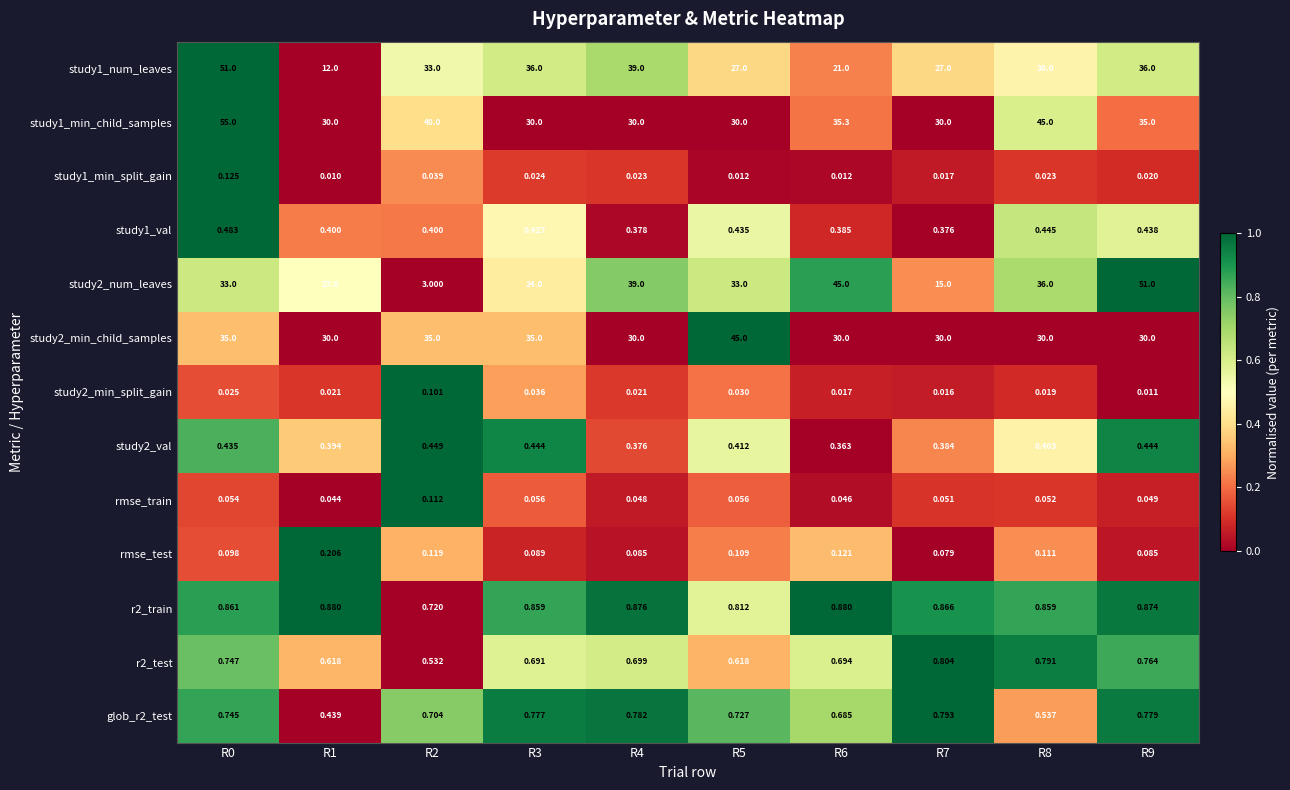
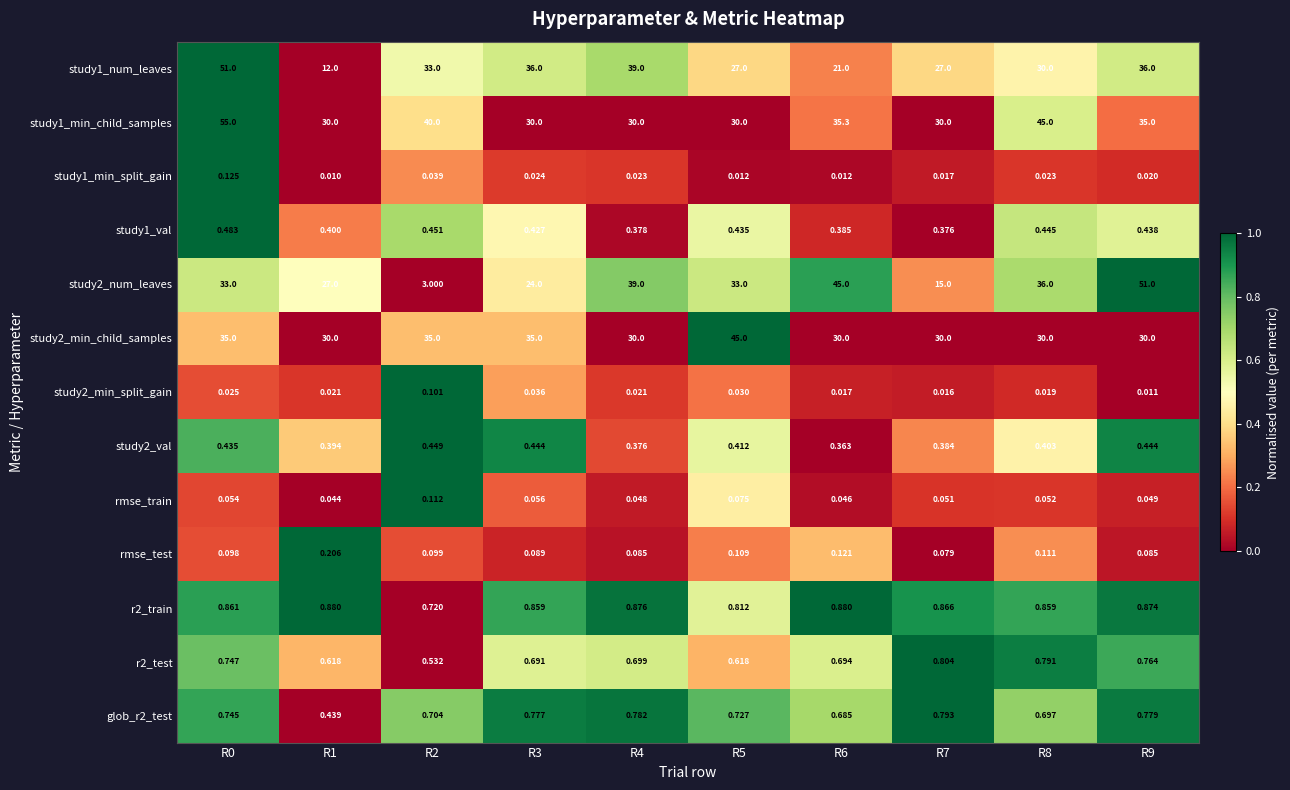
study1_val, R2: 0.400 -> 0.451
rmse_train, R5: 0.056 -> 0.075
rmse_test, R2: 0.119 -> 0.099
glob_r2_test, R8: 0.537 -> 0.697
